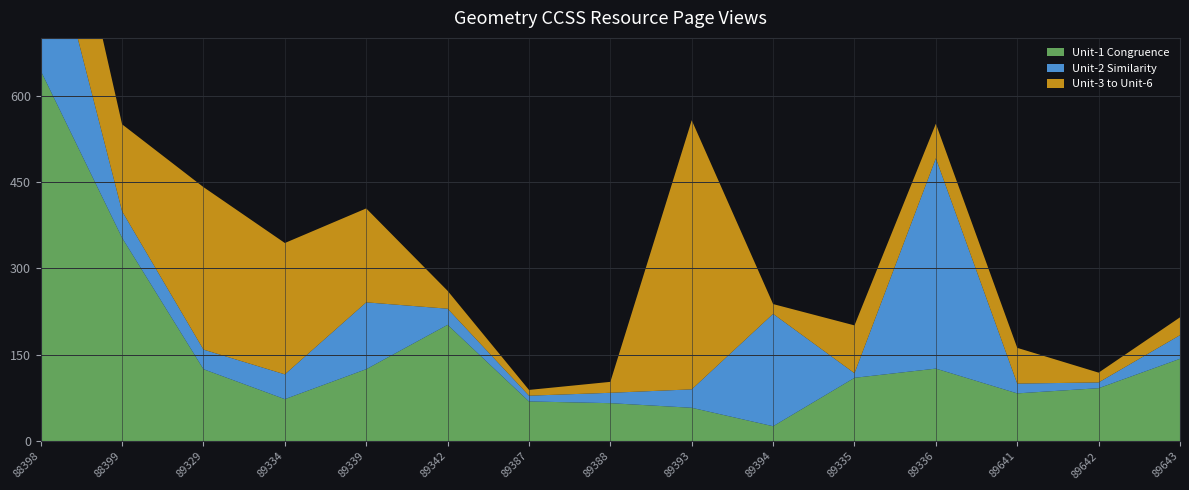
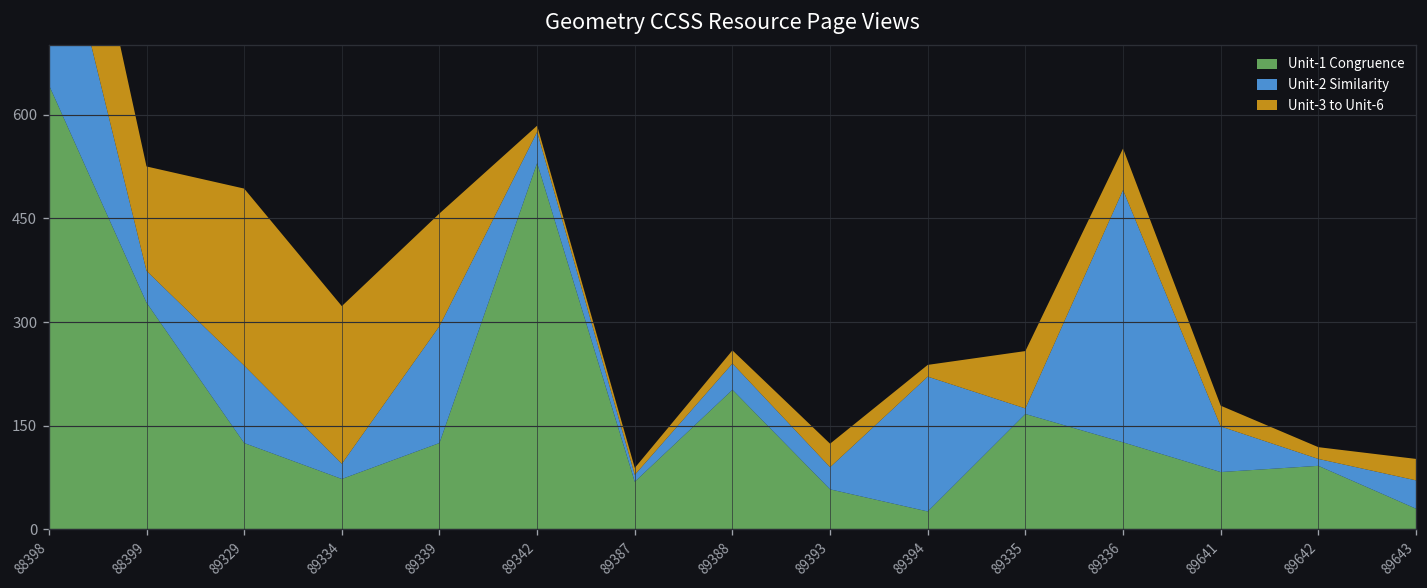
Unit-1 Congruence, 88399: 350 -> 330
Unit-2 Similarity, 89329: 30 -> 110
Unit-3 to Unit-6, 89329: 280 -> 260
Unit-2 Similarity, 89334: 40 -> 20
Unit-2 Similarity, 89339: 120 -> 170
Unit-1 Congruence, 89342: 200 -> 530
Unit-2 Similarity, 89342: 30 -> 50
Unit-3 to Unit-6, 89342: 30 -> 10
Unit-1 Congruence, 89388: 70 -> 200
Unit-2 Similarity, 89388: 20 -> 40
Unit-3 to Unit-6, 89393: 470 -> 30
Unit-1 Congruence, 89335: 110 -> 170
Unit-2 Similarity, 89641: 20 -> 70
Unit-3 to Unit-6, 89641: 60 -> 30
Unit-1 Congruence, 89643: 140 -> 30
